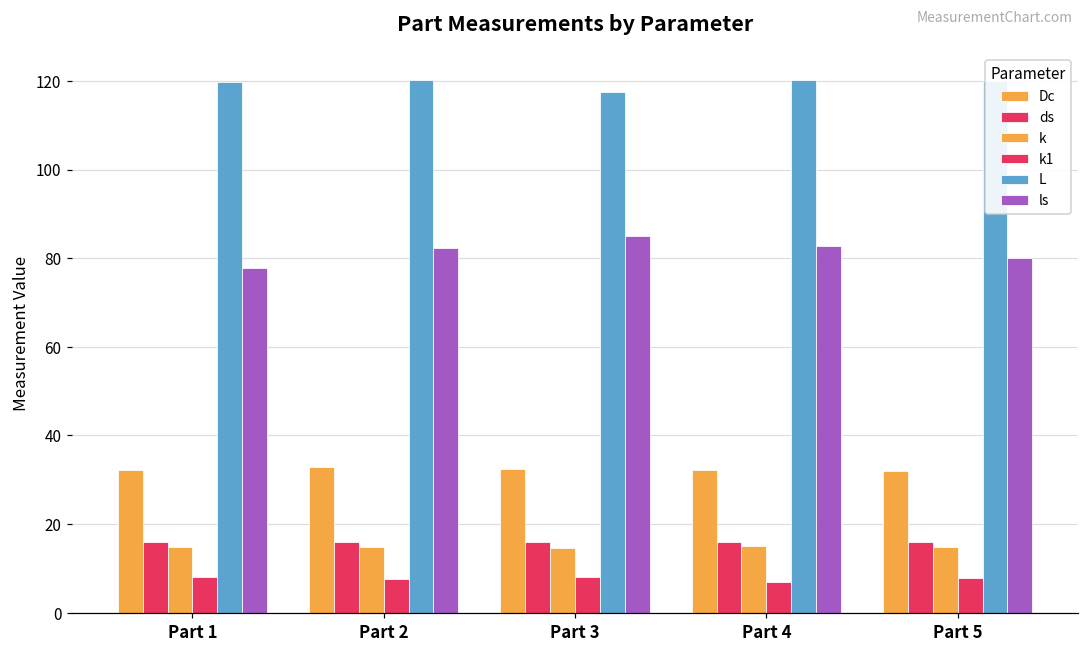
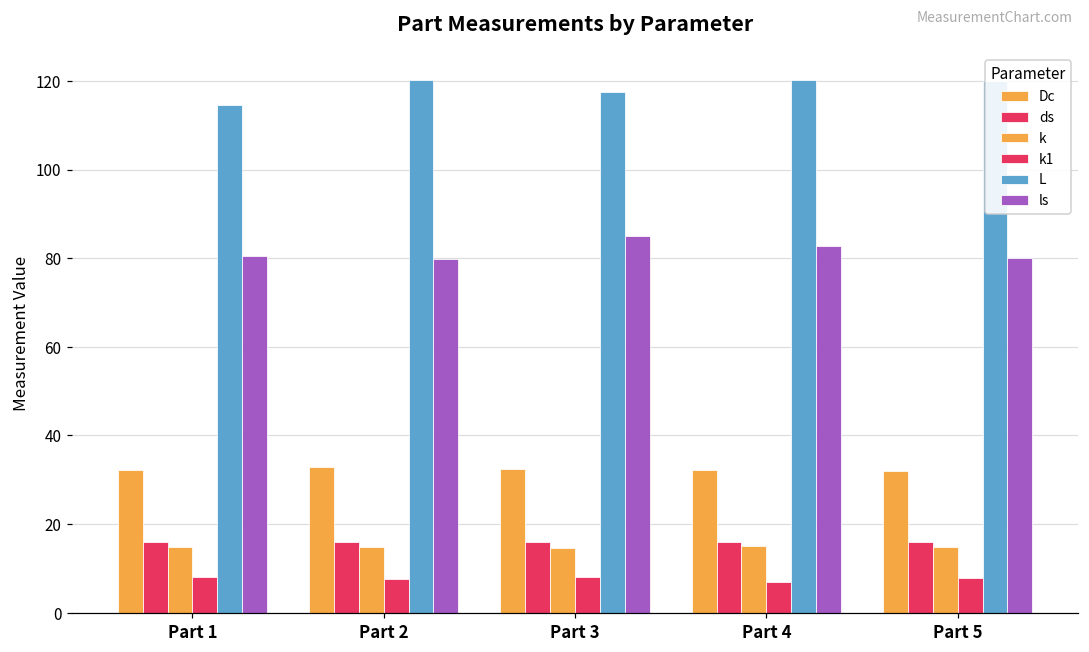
L, Part 1: 120 -> 115
ls, Part 1: 78 -> 80
ls, Part 2: 82 -> 80
